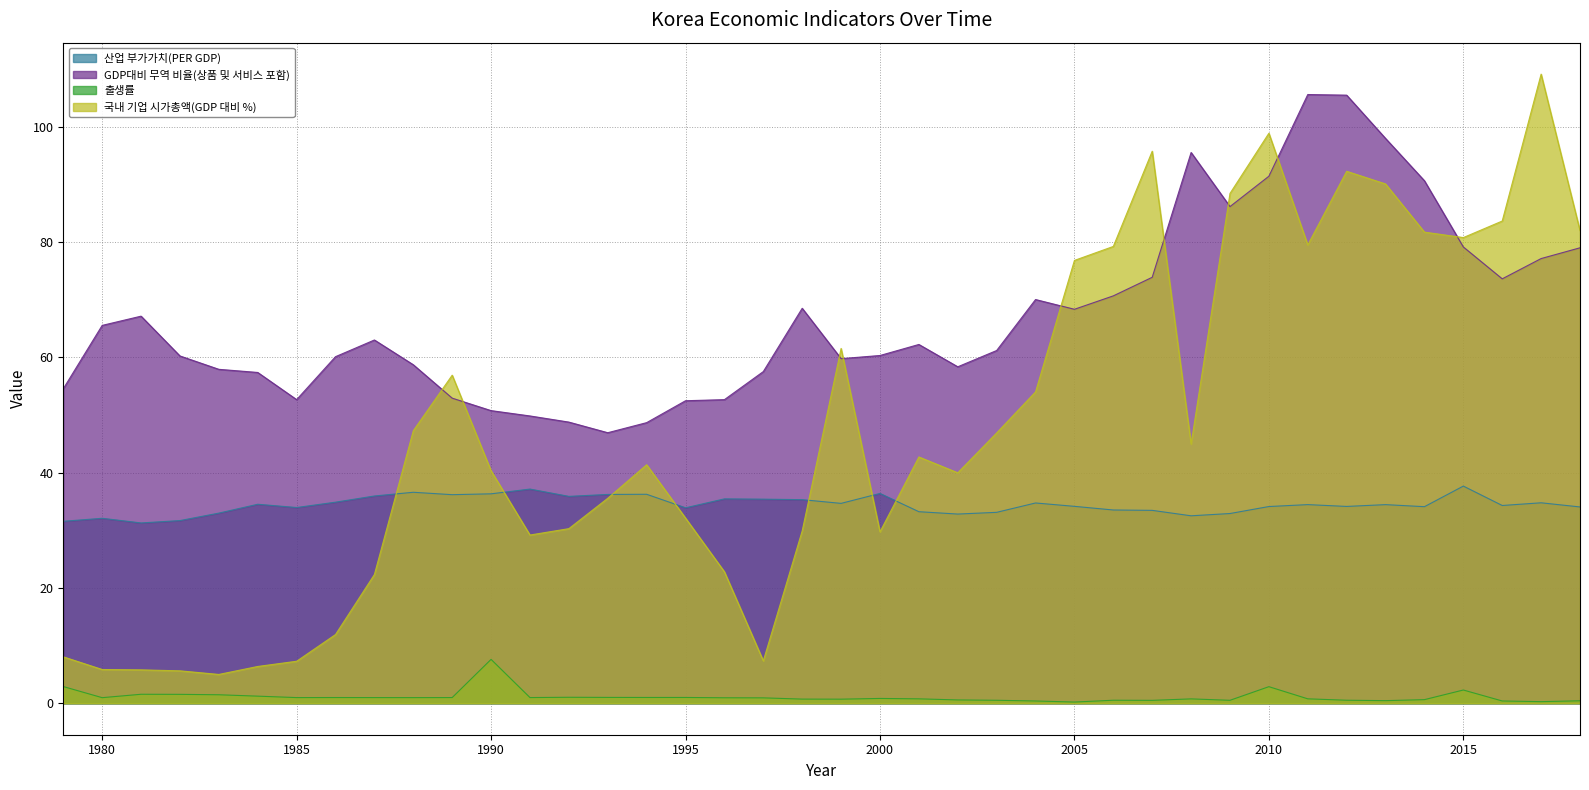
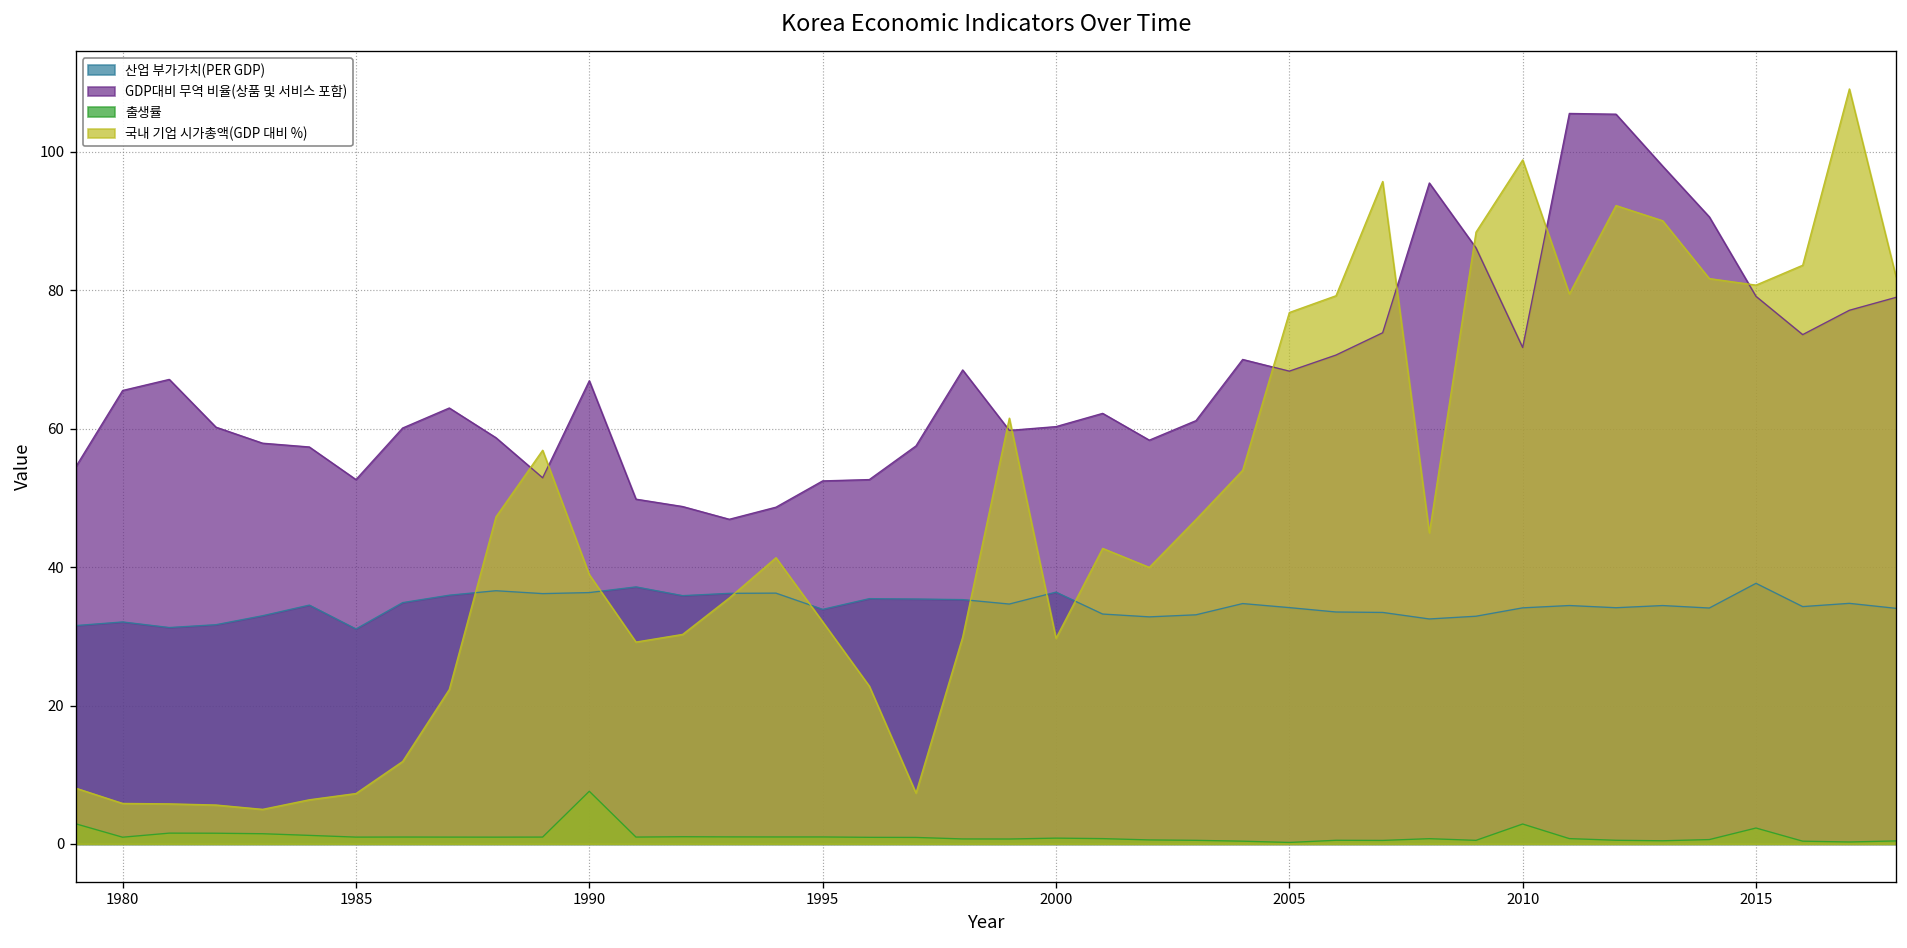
산업 부가가치(PER GDP), 1985: 34 -> 31
GDP대비 무역 비율(상품 및 서비스 포함), 1990: 51 -> 67
국내 기업 시가총액(GDP 대비 %), 1990: 40 -> 39
GDP대비 무역 비율(상품 및 서비스 포함), 2010: 91 -> 72
